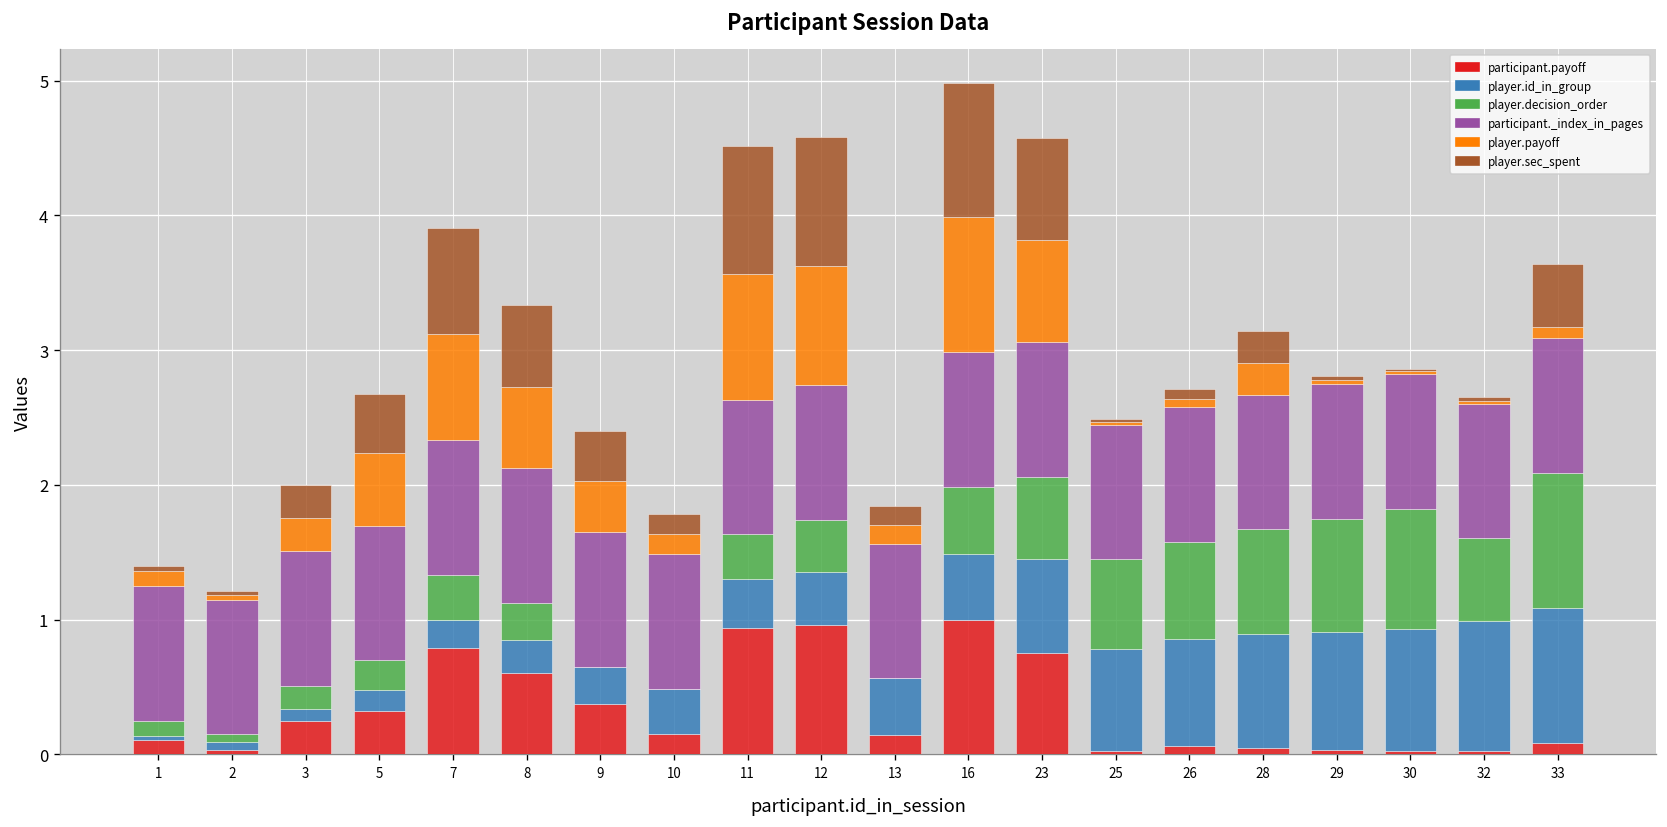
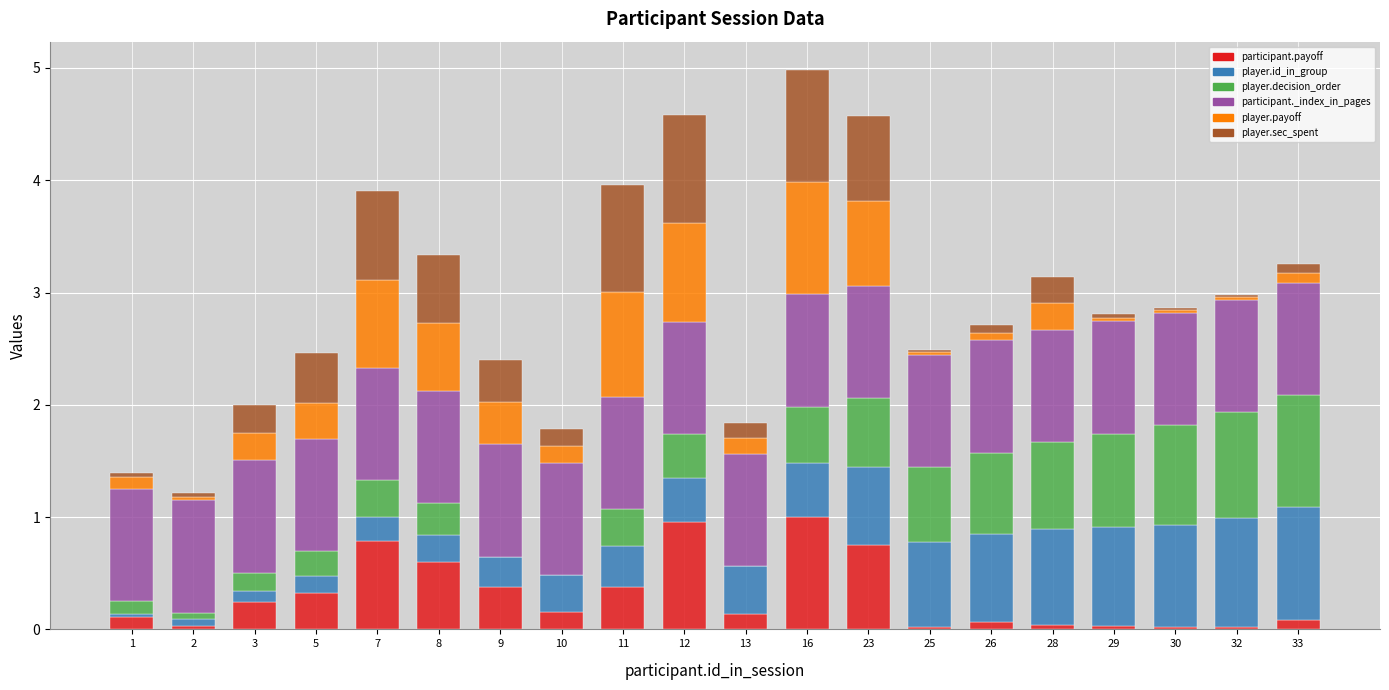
player.payoff, 5: 0.54 -> 0.32
participant.payoff, 11: 0.94 -> 0.38
player.decision_order, 32: 0.61 -> 0.94
player.sec_spent, 33: 0.47 -> 0.08
